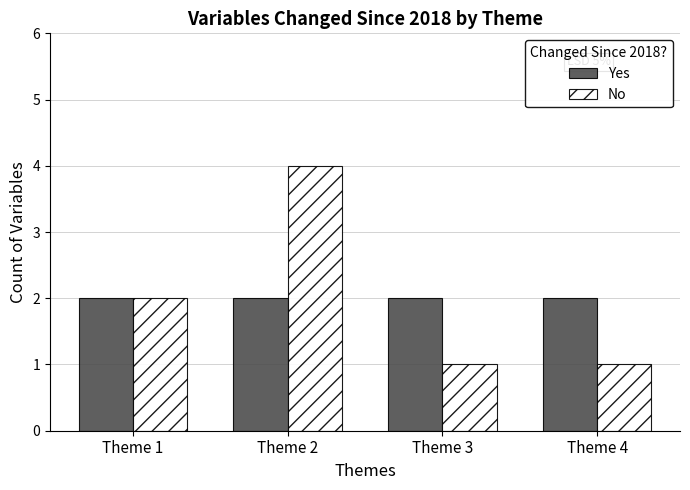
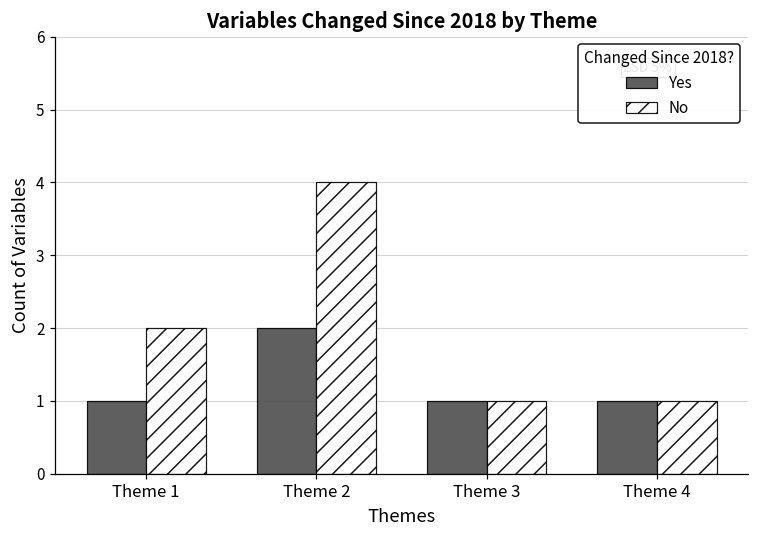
Yes, Theme 1: 2 -> 1
Yes, Theme 3: 2 -> 1
Yes, Theme 4: 2 -> 1
